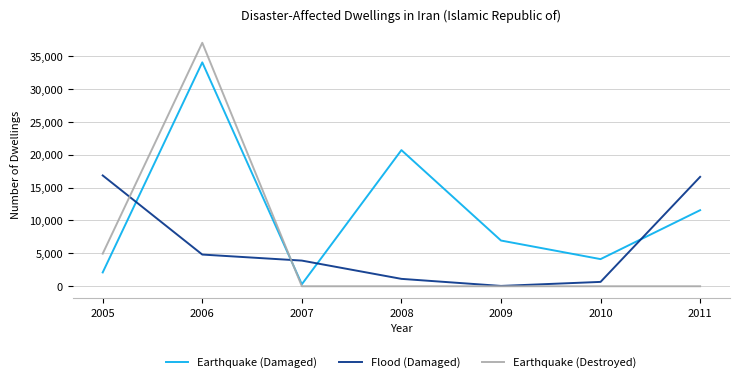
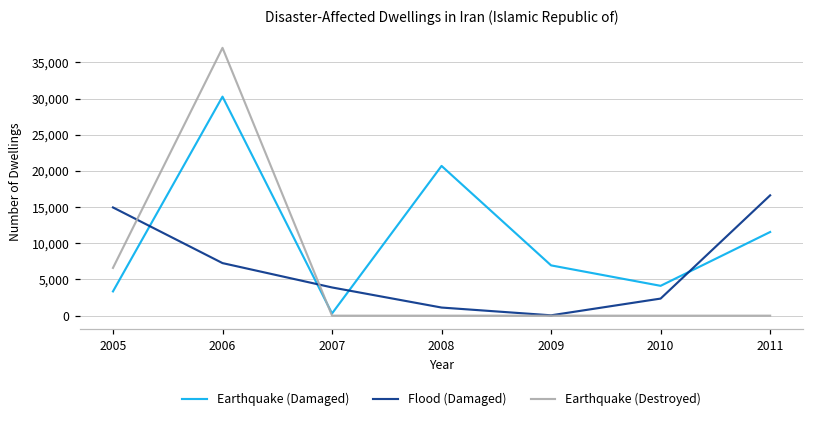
Earthquake (Damaged), 2005: 2,000 -> 3,000
Flood (Damaged), 2005: 17,000 -> 15,000
Earthquake (Destroyed), 2005: 5,000 -> 7,000
Earthquake (Damaged), 2006: 34,000 -> 30,000
Flood (Damaged), 2006: 5,000 -> 7,000
Flood (Damaged), 2010: 1,000 -> 2,000
